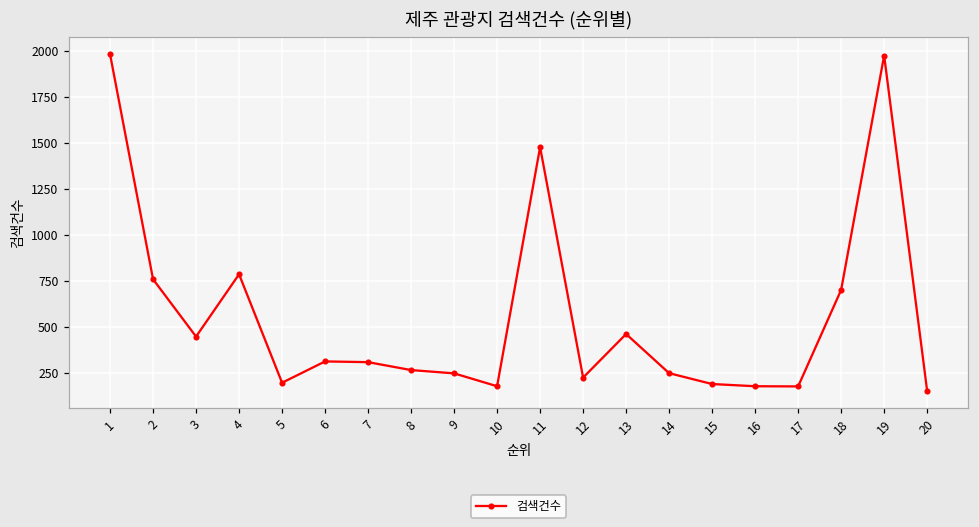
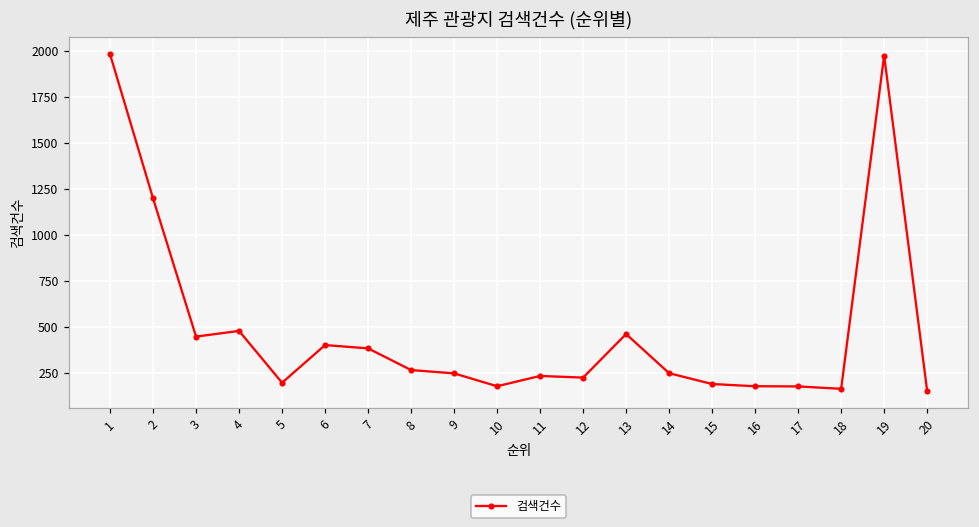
2: 760 -> 1200
4: 790 -> 480
6: 310 -> 400
7: 310 -> 380
11: 1480 -> 230
18: 700 -> 160
